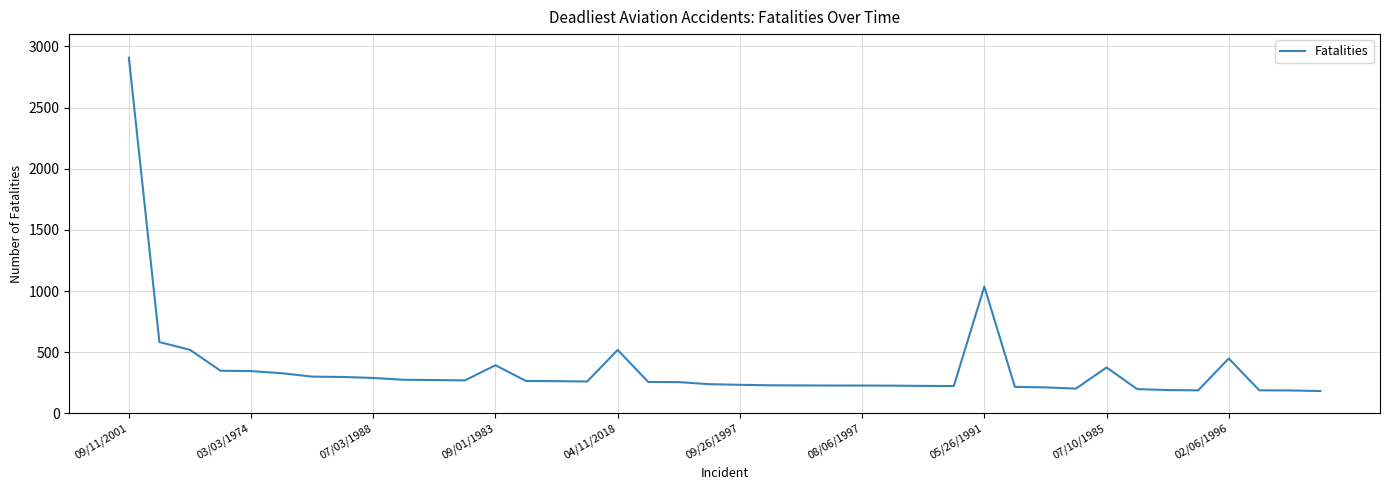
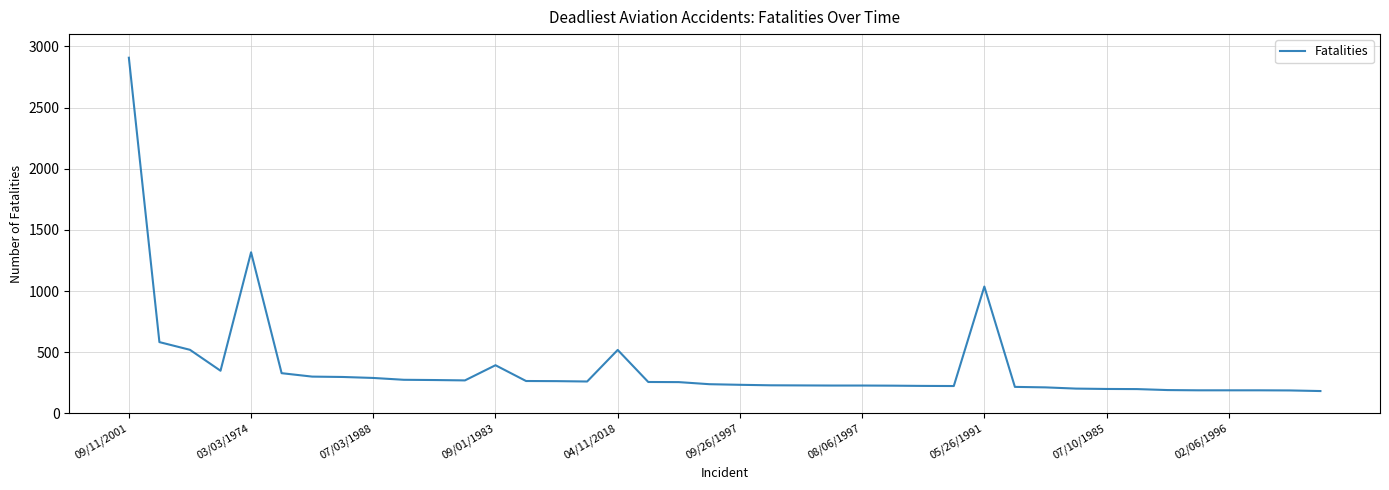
03/03/1974: 350 -> 1320
07/10/1985: 380 -> 200
02/06/1996: 450 -> 190
